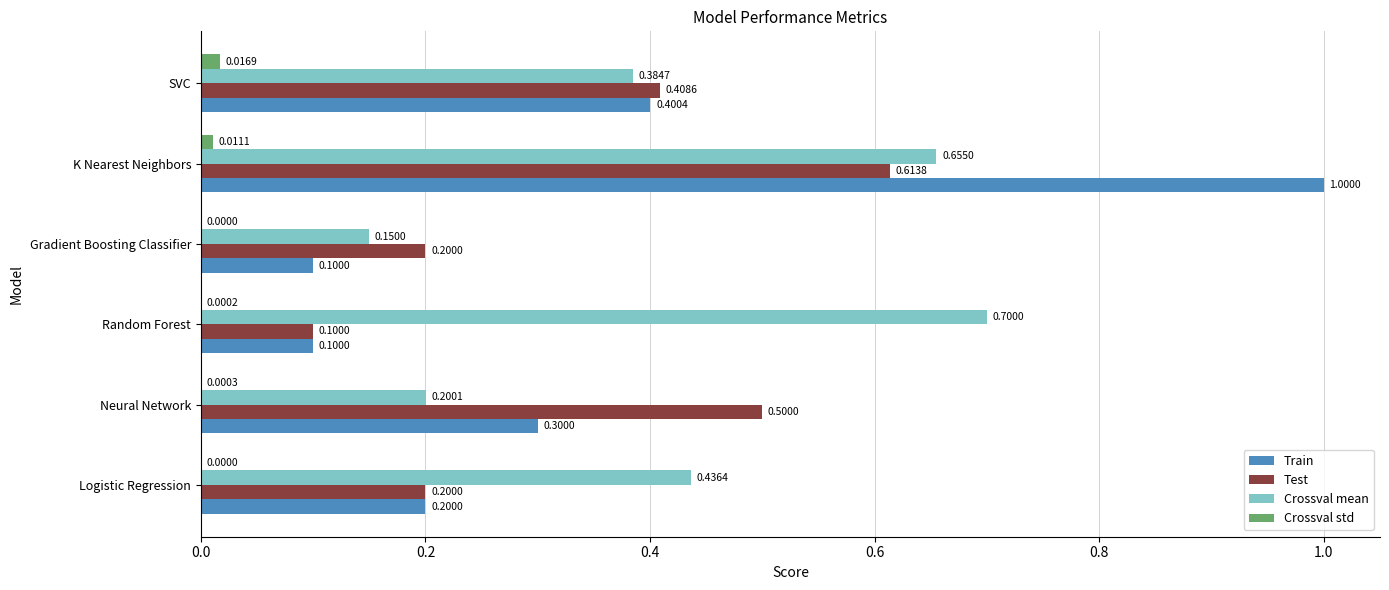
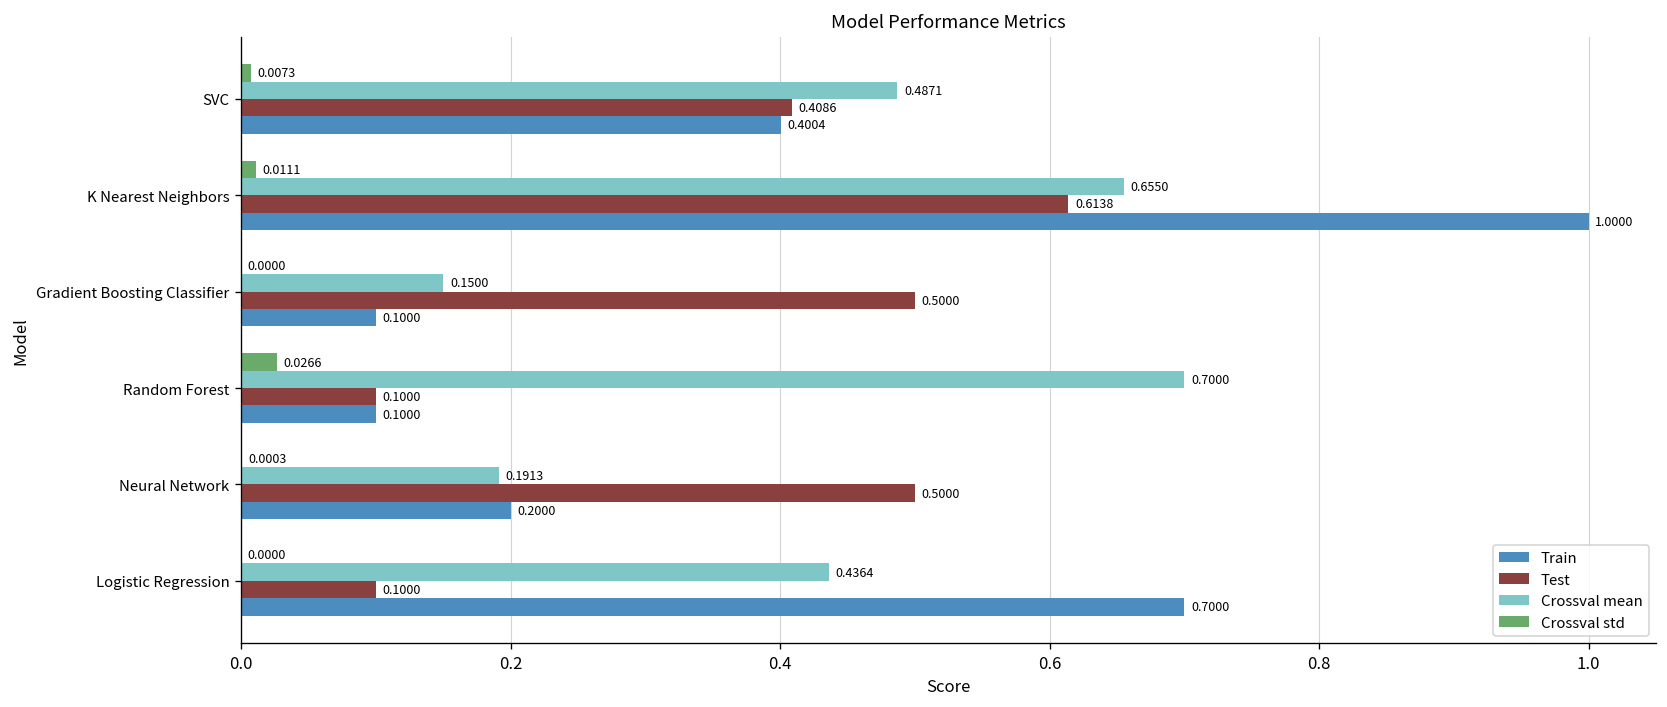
Crossval std, SVC: 0.0169 -> 0.0073
Crossval mean, SVC: 0.3847 -> 0.4871
Test, Gradient Boosting Classifier: 0.2000 -> 0.5000
Crossval std, Random Forest: 0.0002 -> 0.0266
Crossval mean, Neural Network: 0.2001 -> 0.1913
Train, Neural Network: 0.3000 -> 0.2000
Test, Logistic Regression: 0.2000 -> 0.1000
Train, Logistic Regression: 0.2000 -> 0.7000
